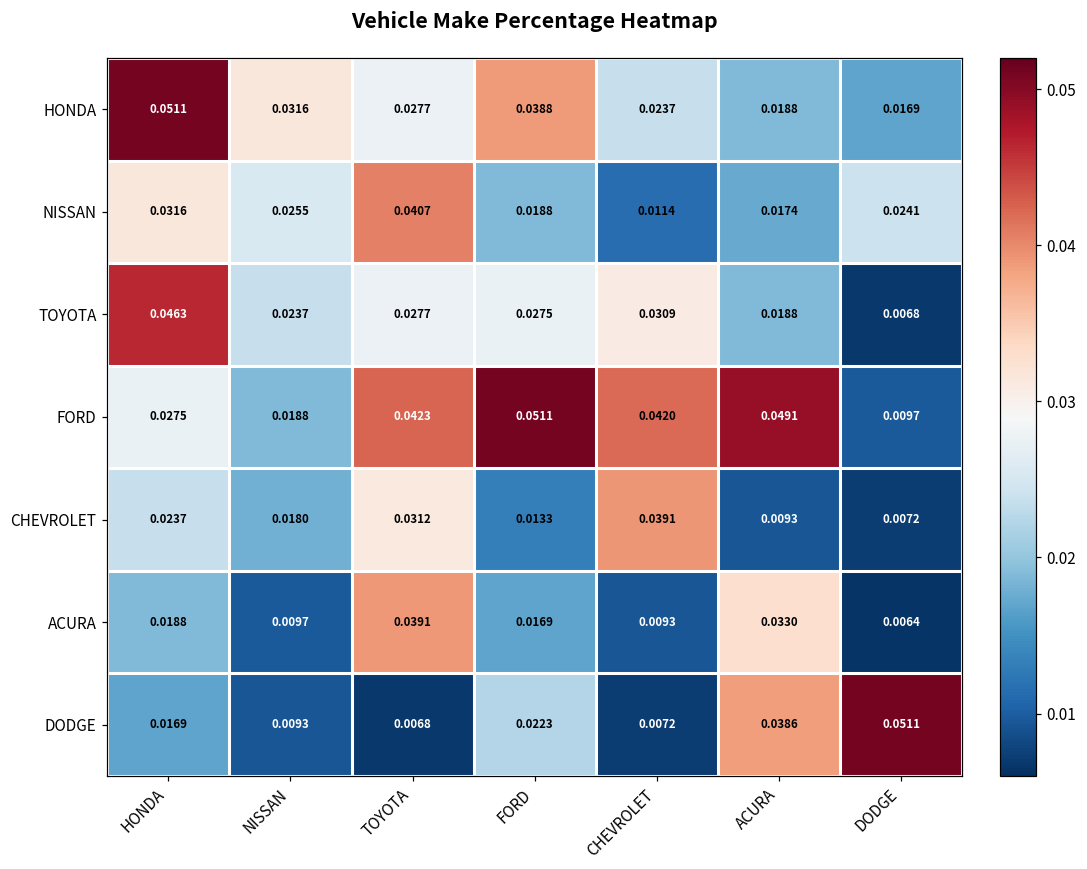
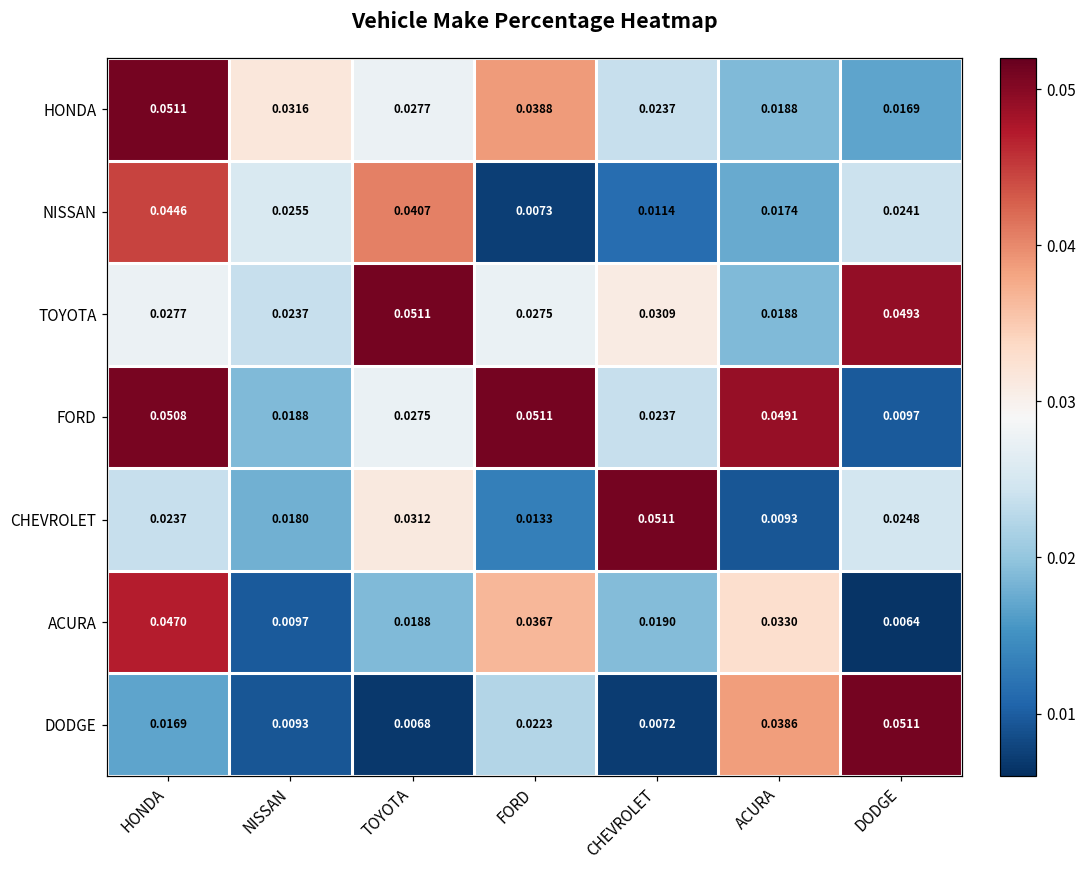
NISSAN, HONDA: 0.0316 -> 0.0446
NISSAN, FORD: 0.0188 -> 0.0073
TOYOTA, HONDA: 0.0463 -> 0.0277
TOYOTA, TOYOTA: 0.0277 -> 0.0511
TOYOTA, DODGE: 0.0068 -> 0.0493
FORD, HONDA: 0.0275 -> 0.0508
FORD, TOYOTA: 0.0423 -> 0.0275
FORD, CHEVROLET: 0.0420 -> 0.0237
CHEVROLET, CHEVROLET: 0.0391 -> 0.0511
CHEVROLET, DODGE: 0.0072 -> 0.0248
ACURA, HONDA: 0.0188 -> 0.0470
ACURA, TOYOTA: 0.0391 -> 0.0188
ACURA, FORD: 0.0169 -> 0.0367
ACURA, CHEVROLET: 0.0093 -> 0.0190
